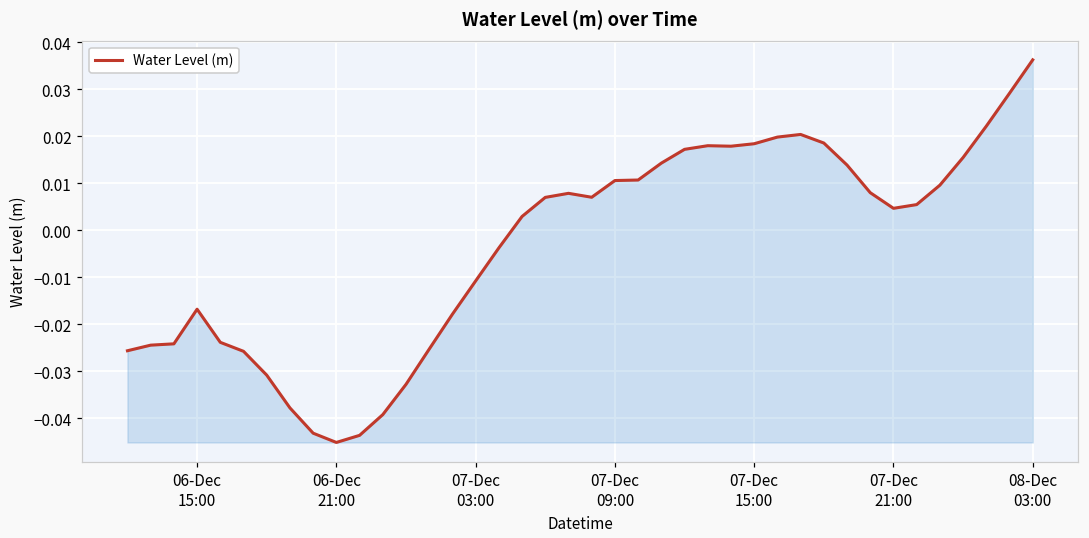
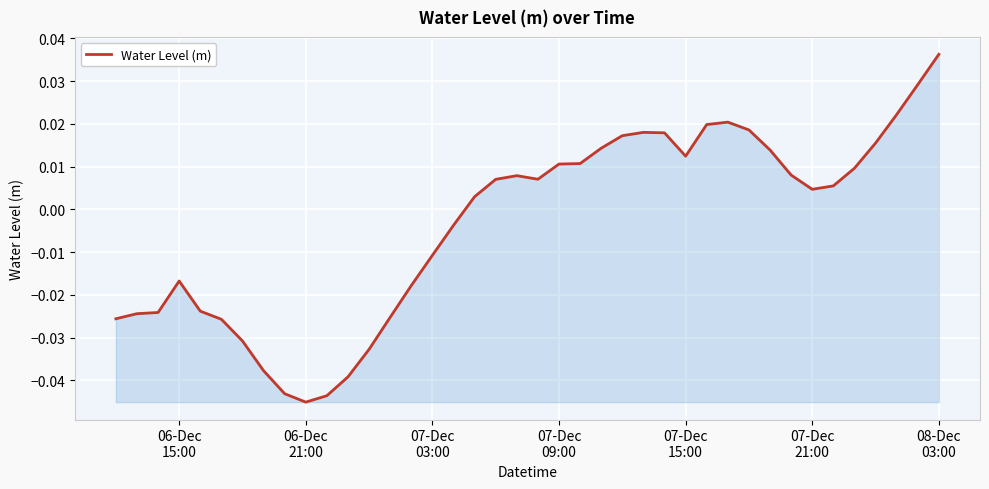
07-Dec 15:00: 0.018 -> 0.012
